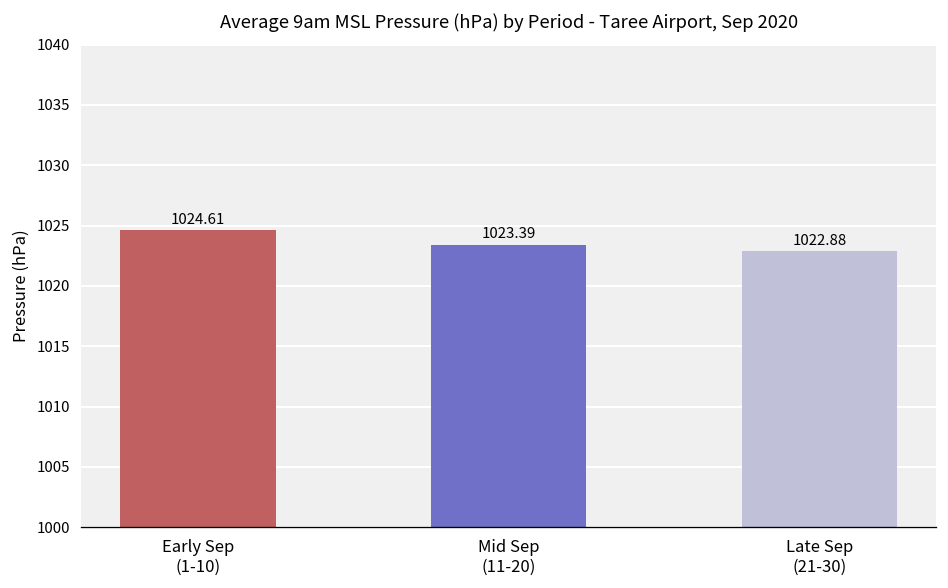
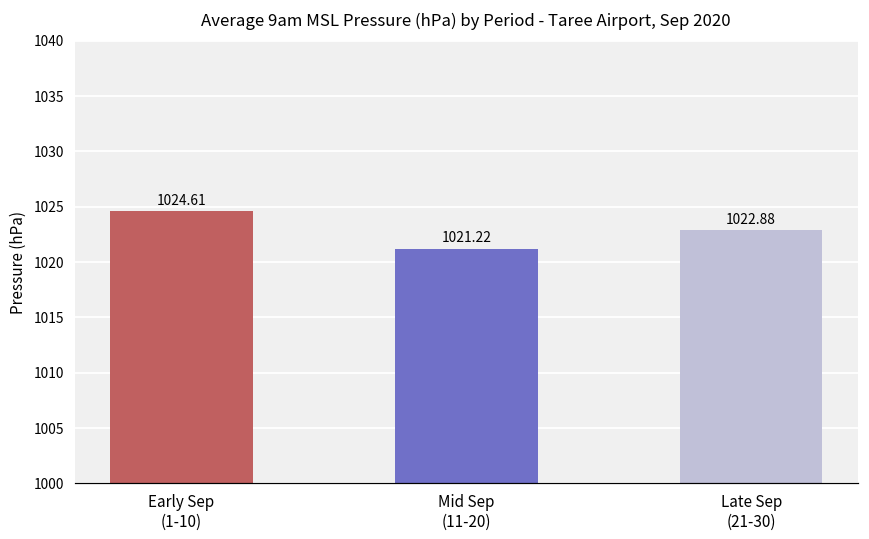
Mid Sep (11-20): 1023.39 -> 1021.22
